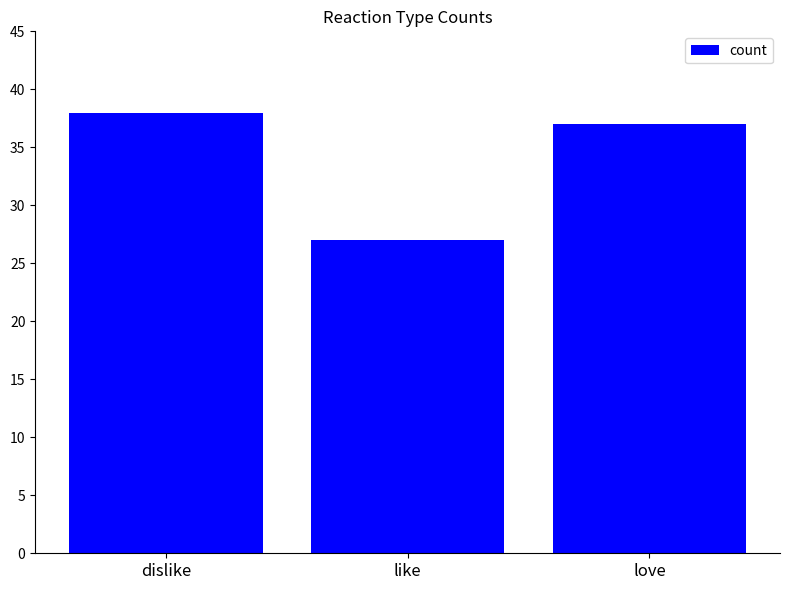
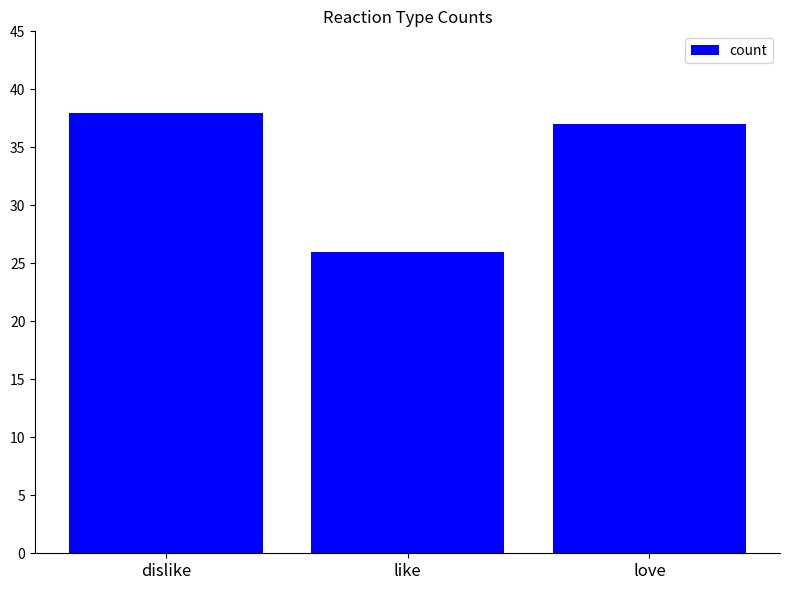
like: 27 -> 26
